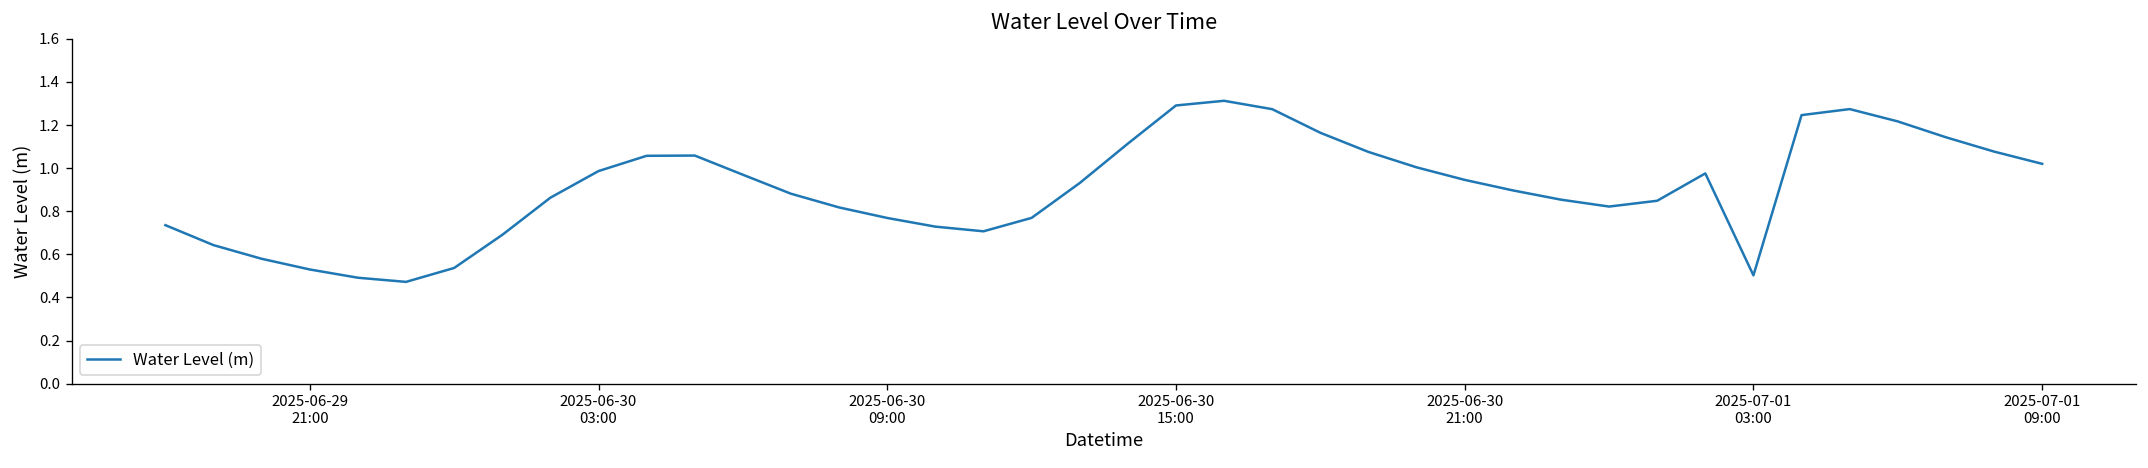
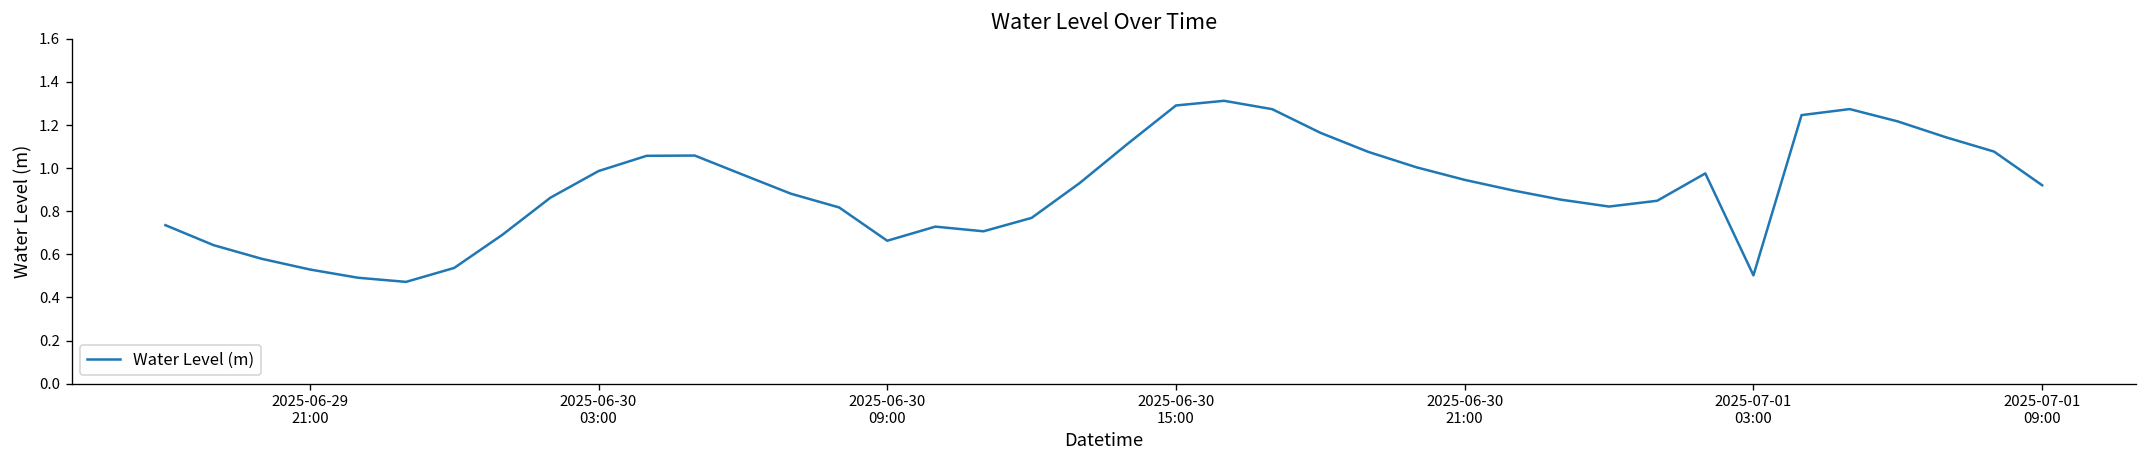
2025-06-30 09:00: 0.77 -> 0.66
2025-07-01 09:00: 1.02 -> 0.92
